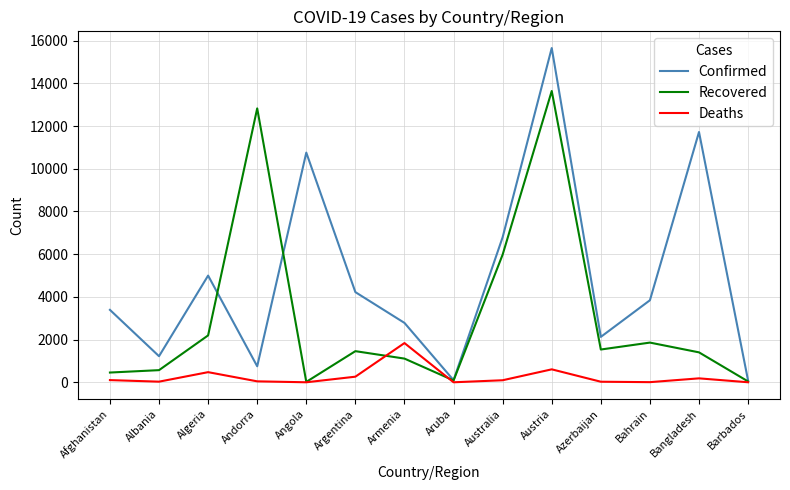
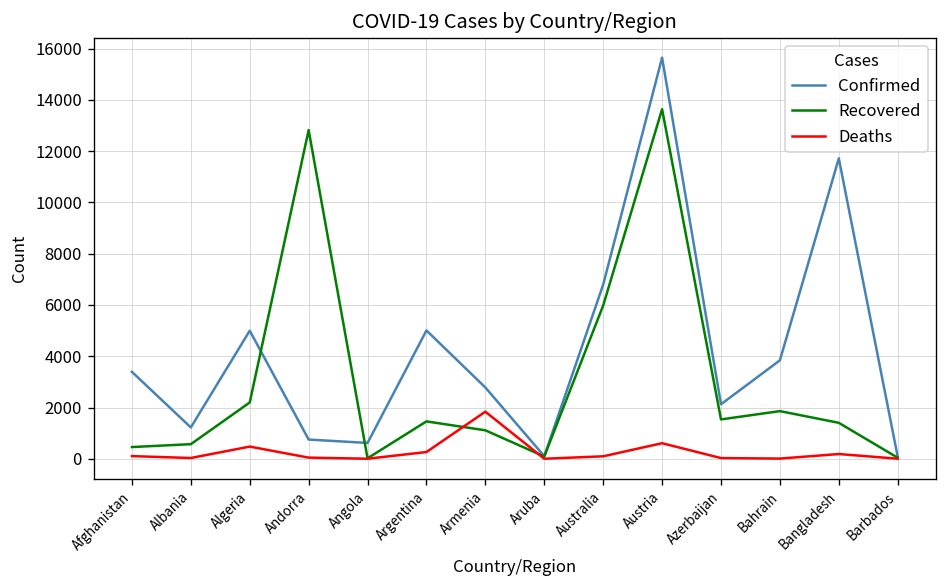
Confirmed, Angola: 10800 -> 600
Confirmed, Argentina: 4200 -> 5000
